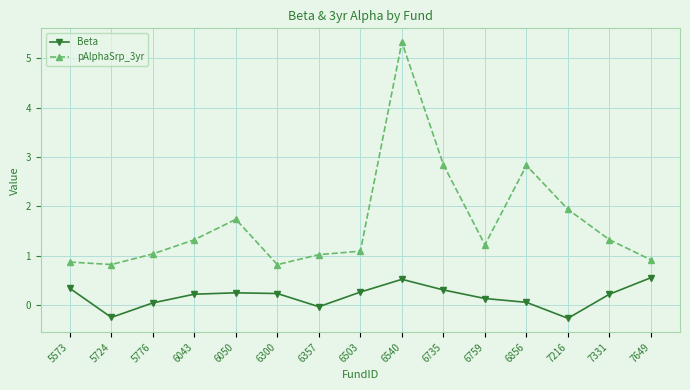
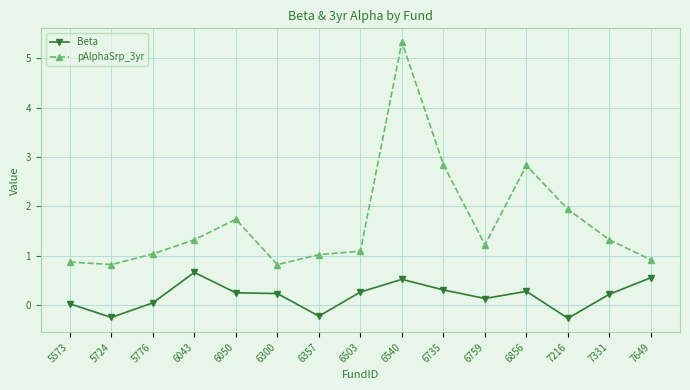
Beta, 5573: 0.3 -> 0.0
Beta, 6043: 0.2 -> 0.7
Beta, 6357: 0.0 -> -0.2
Beta, 6856: 0.1 -> 0.3
